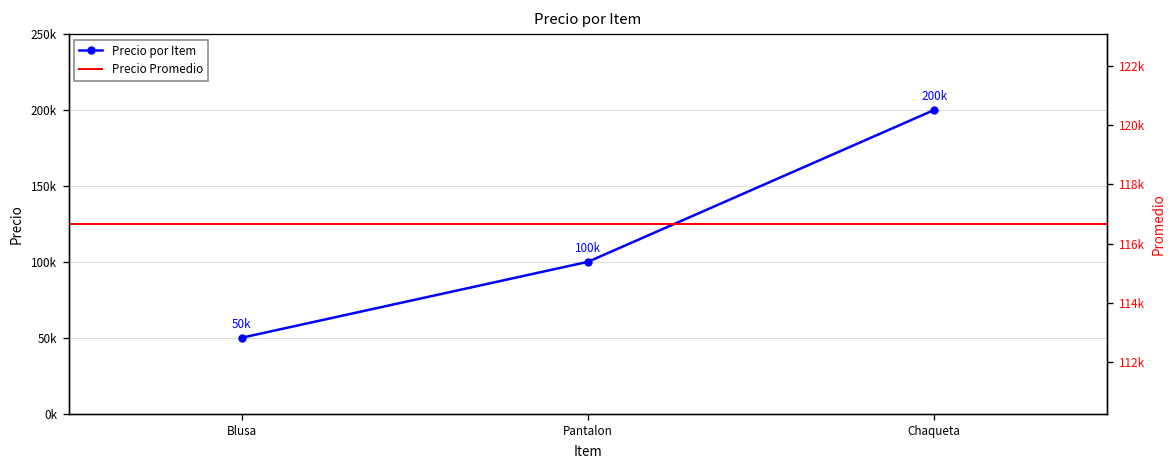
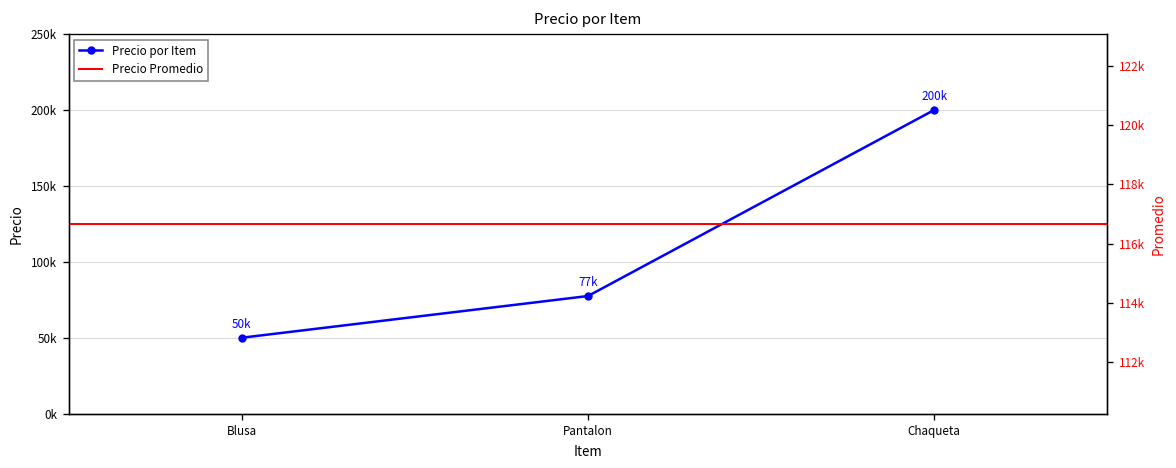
Pantalon: 100k -> 77k
